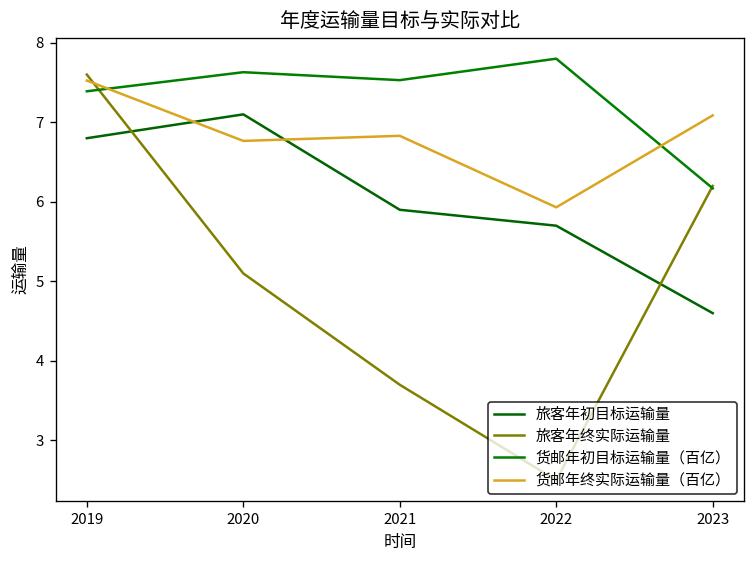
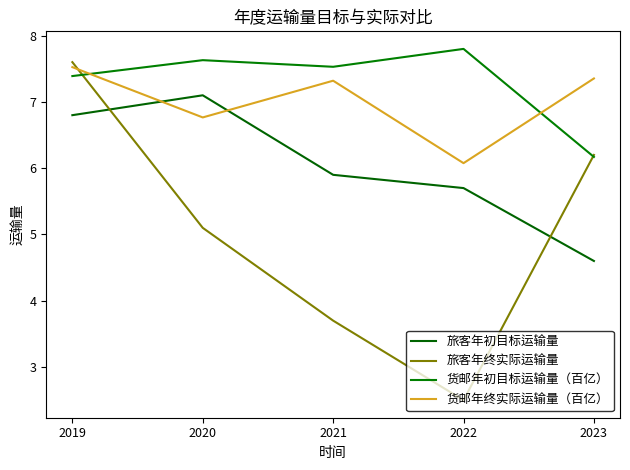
货邮年终实际运输量（百亿）, 2021: 6.8 -> 7.3
货邮年终实际运输量（百亿）, 2022: 5.9 -> 6.1
货邮年终实际运输量（百亿）, 2023: 7.1 -> 7.4
